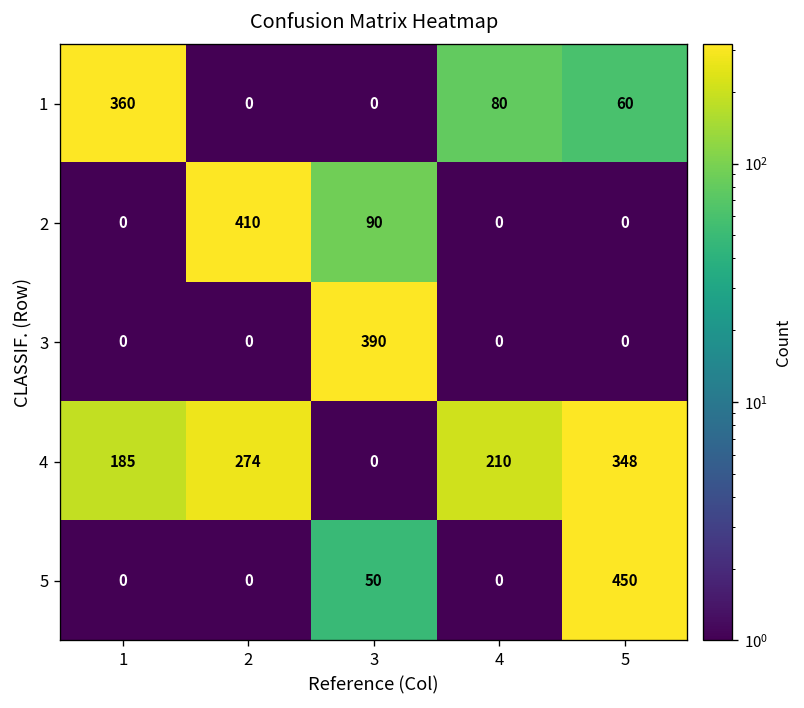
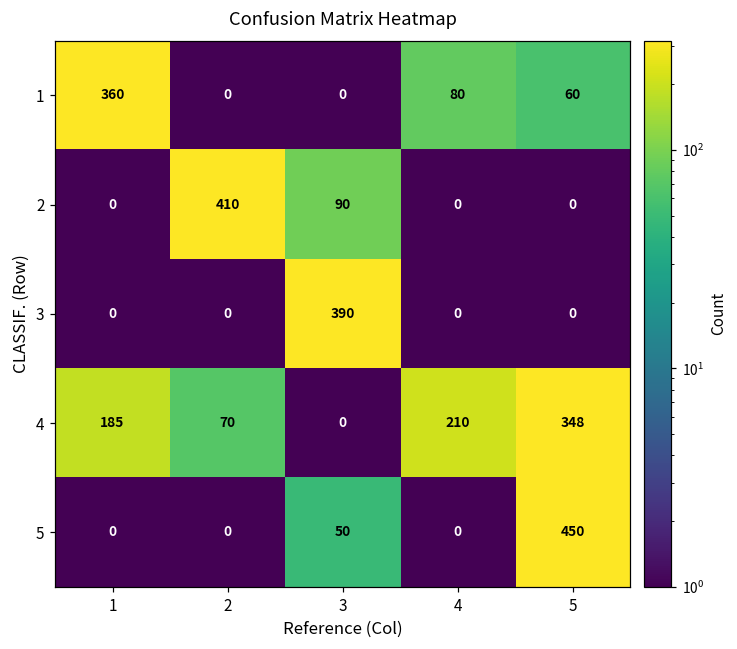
4, 2: 274 -> 70
